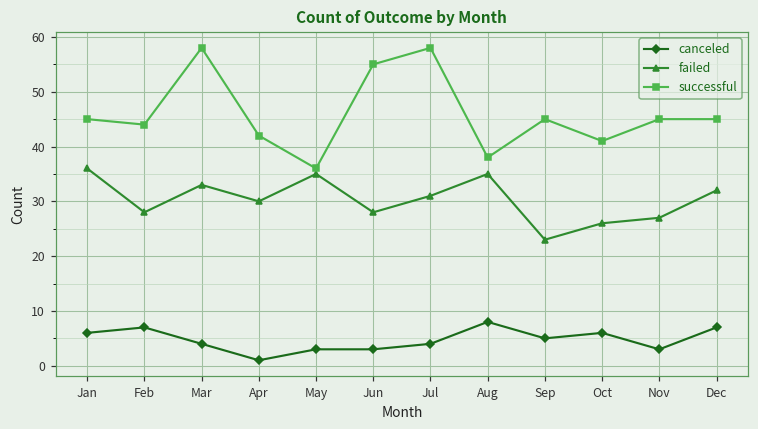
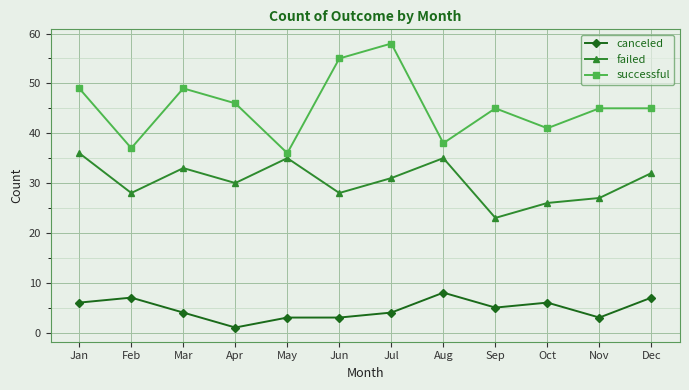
successful, Jan: 45 -> 49
successful, Feb: 44 -> 37
successful, Mar: 58 -> 49
successful, Apr: 42 -> 46
